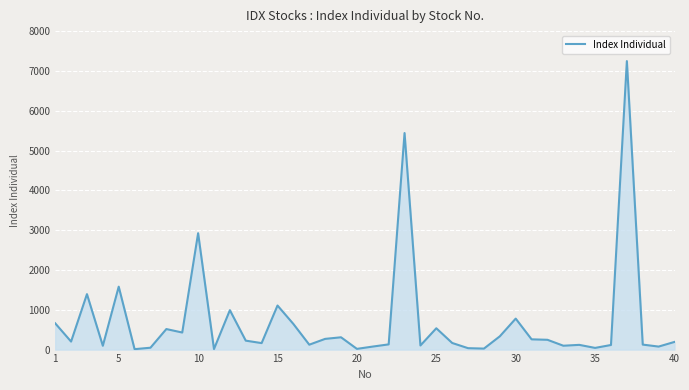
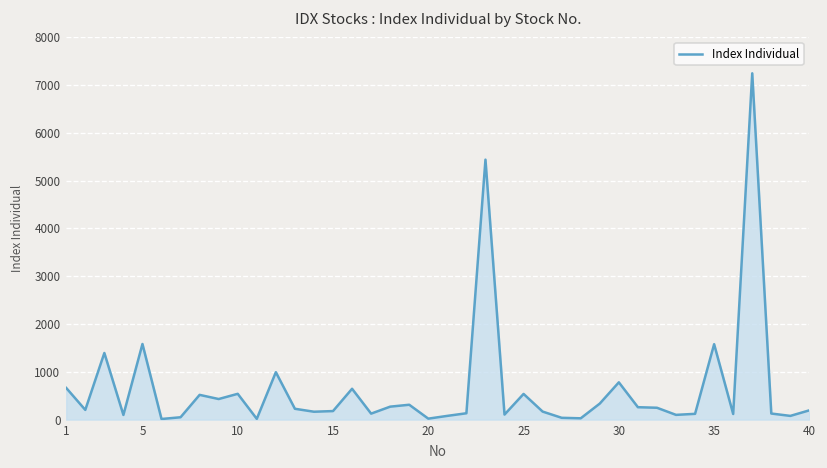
10: 2900 -> 500
15: 1100 -> 200
35: 0 -> 1600
